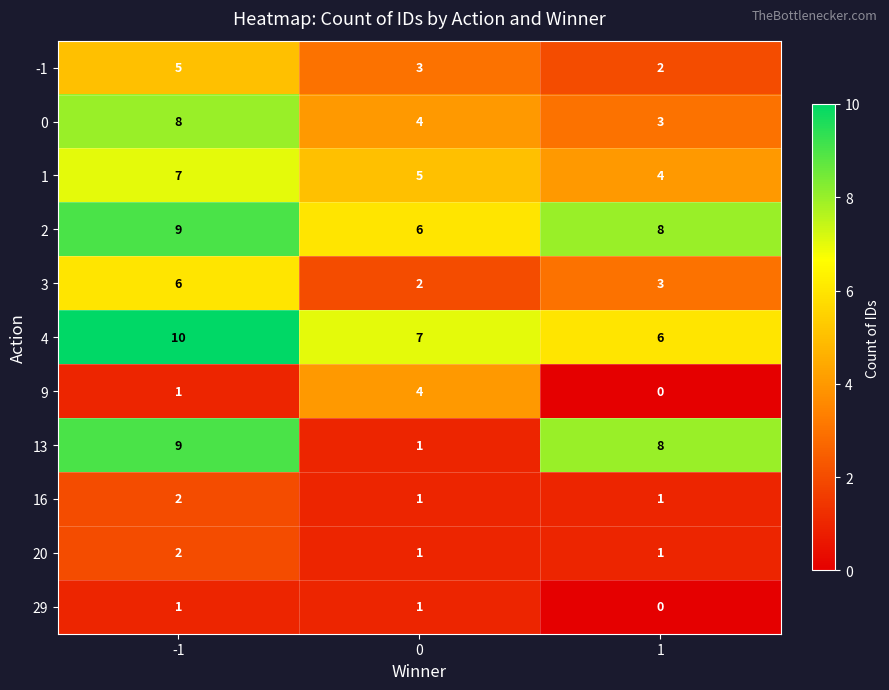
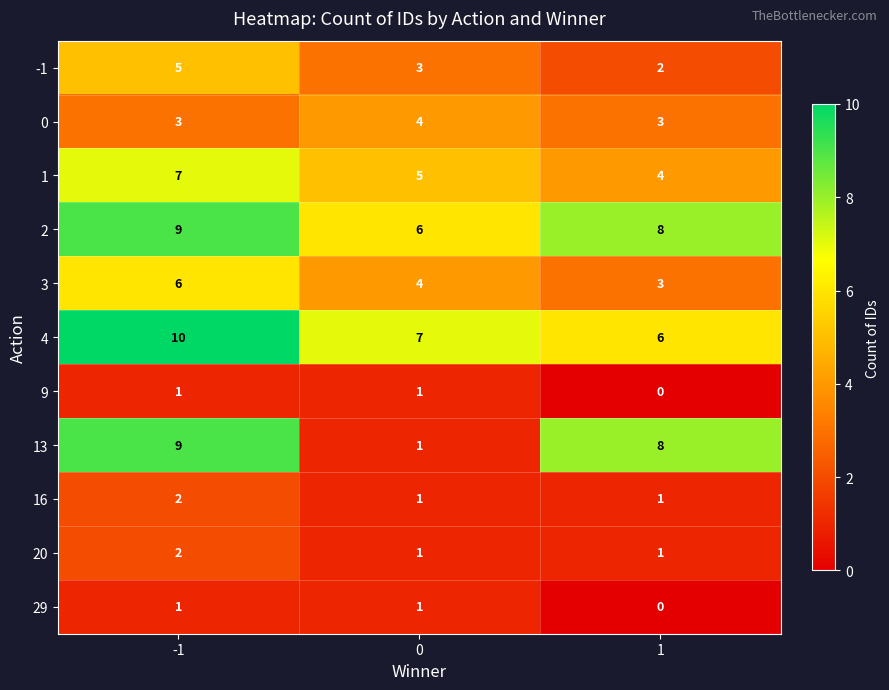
0, -1: 8 -> 3
3, 0: 2 -> 4
9, 0: 4 -> 1
